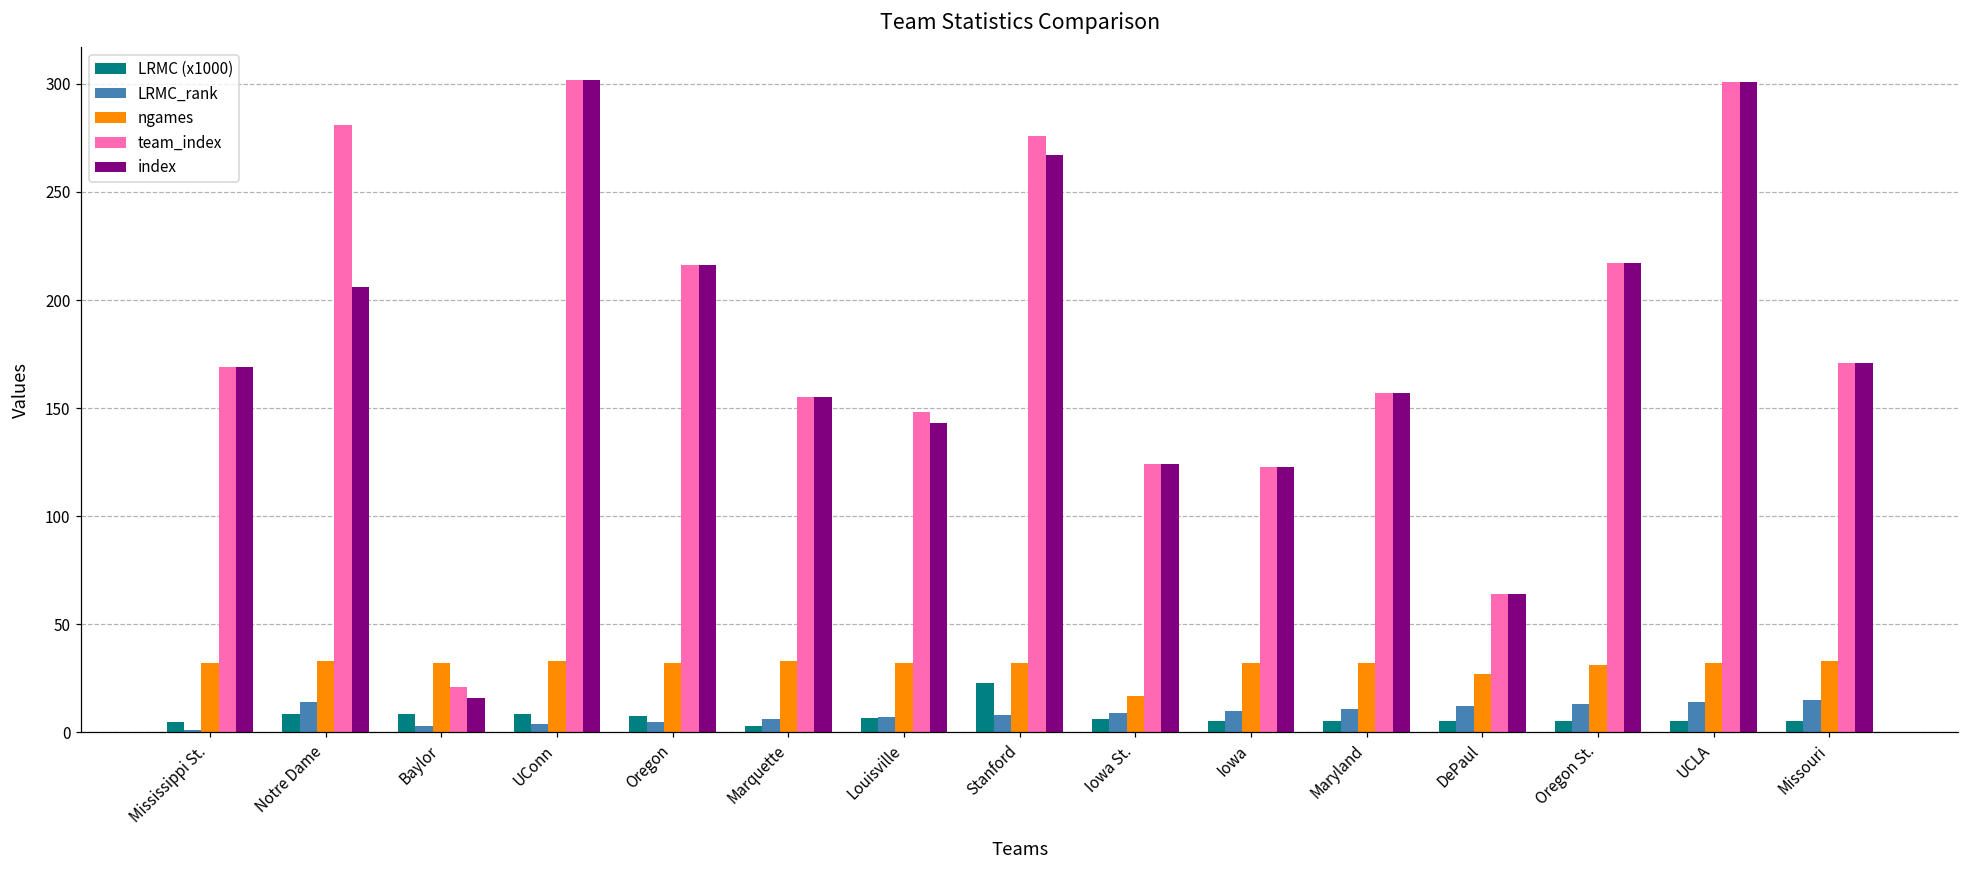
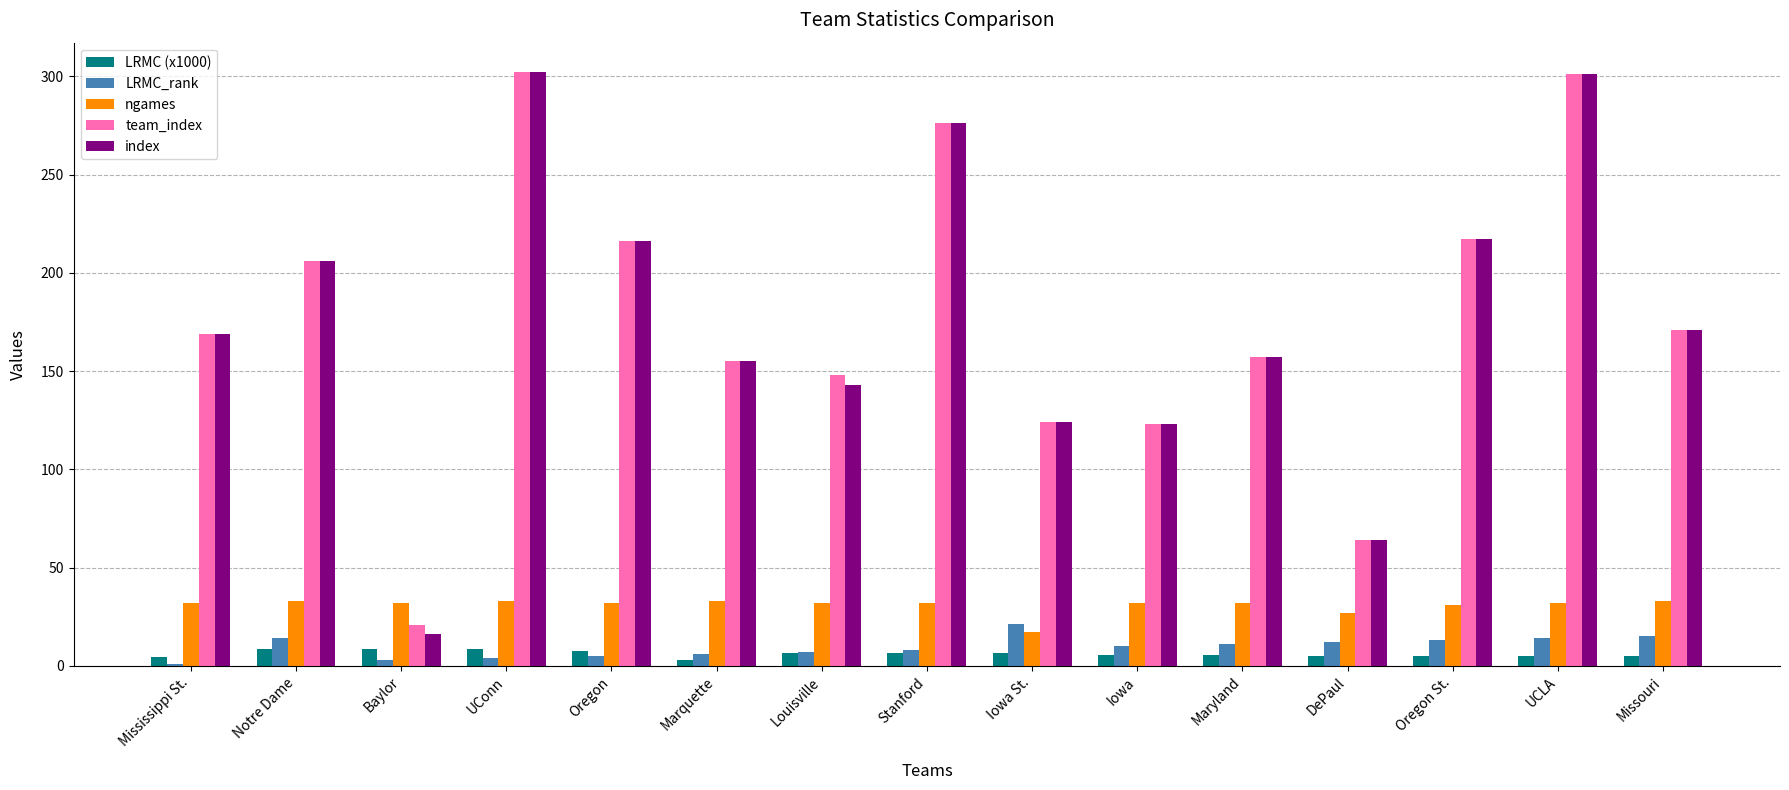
team_index, Notre Dame: 281 -> 206
LRMC (x1000), Stanford: 23 -> 6
index, Stanford: 267 -> 276
LRMC_rank, Iowa St.: 9 -> 21
